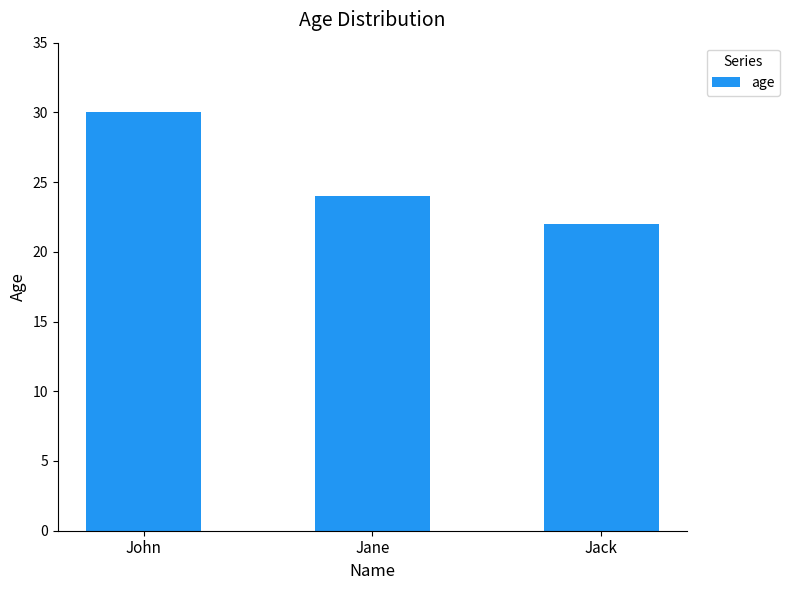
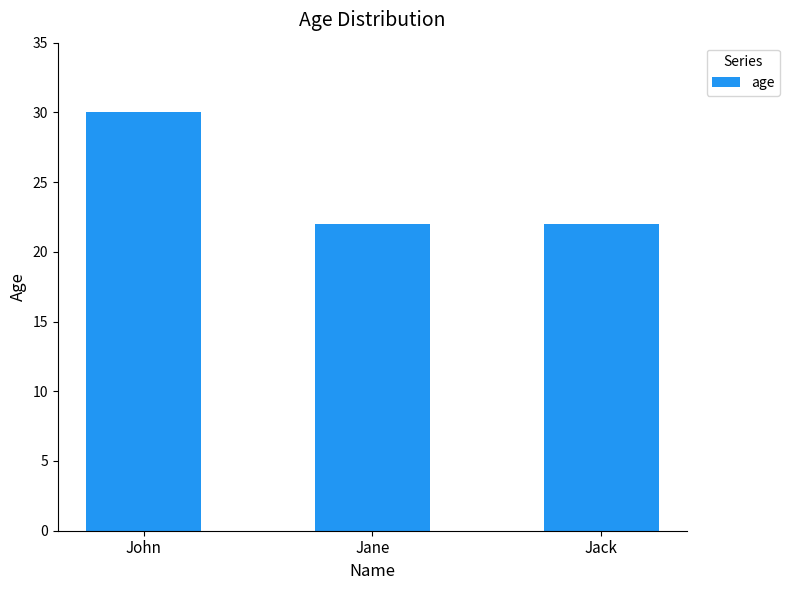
Jane: 24 -> 22
